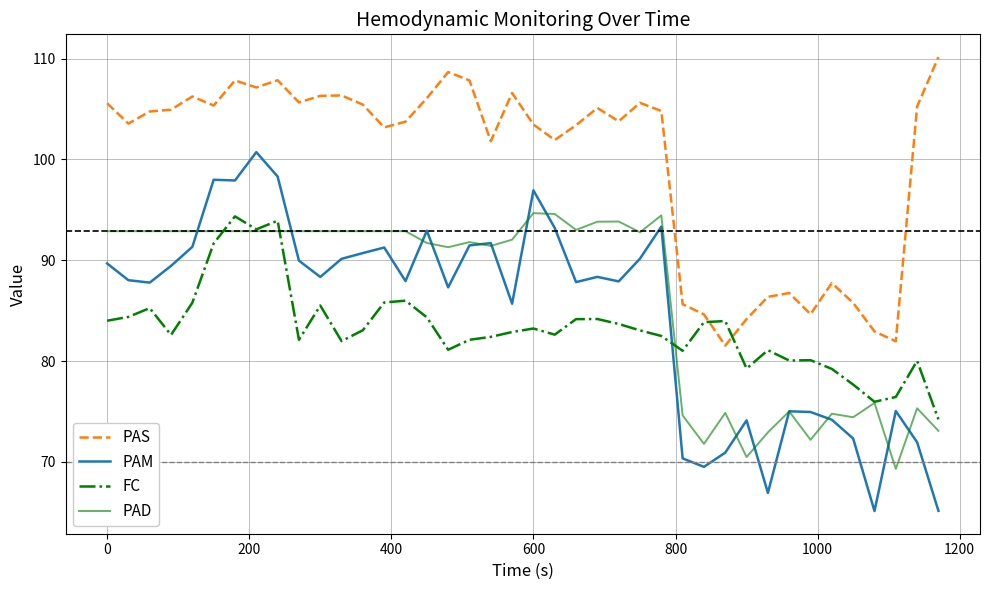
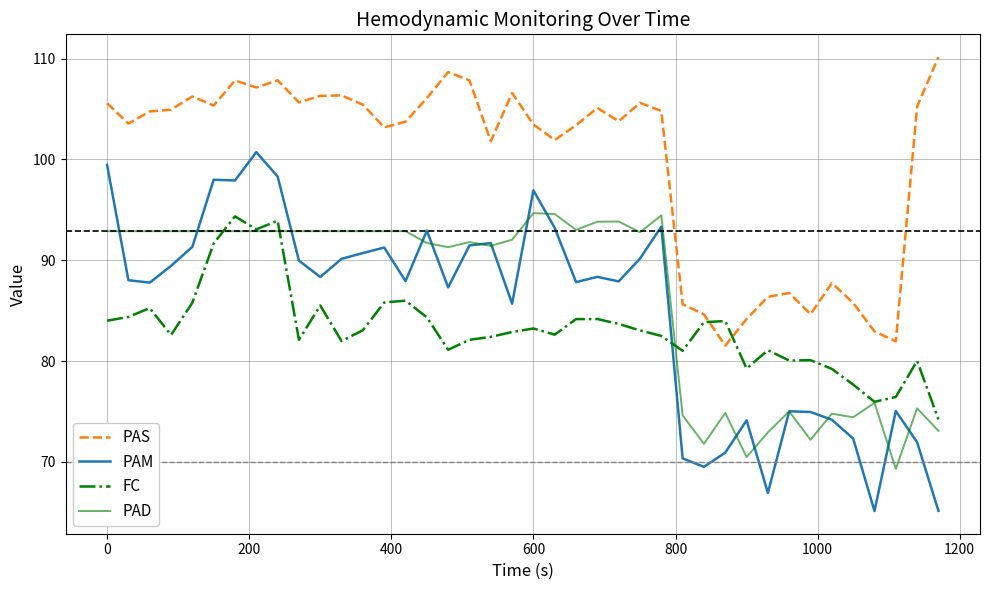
PAM, 0: 89.7 -> 99.5
